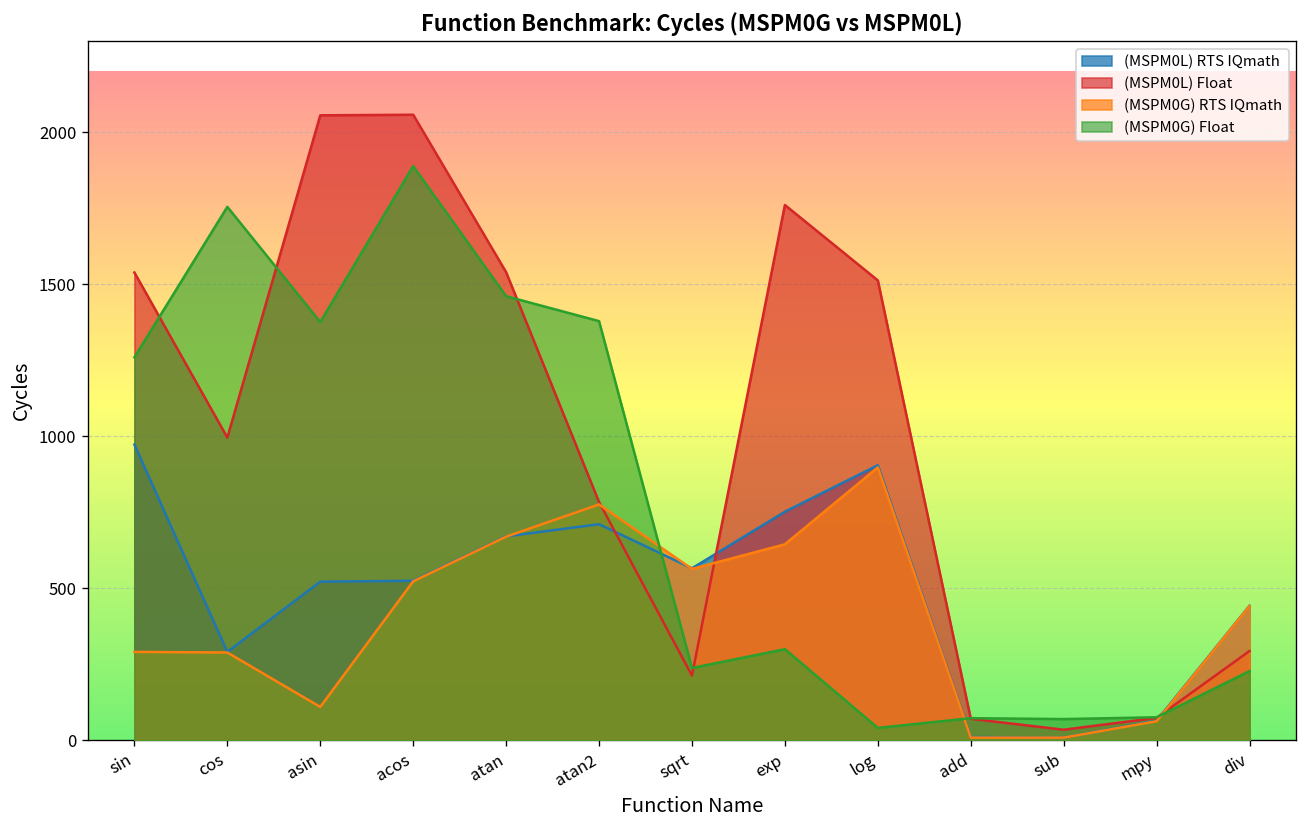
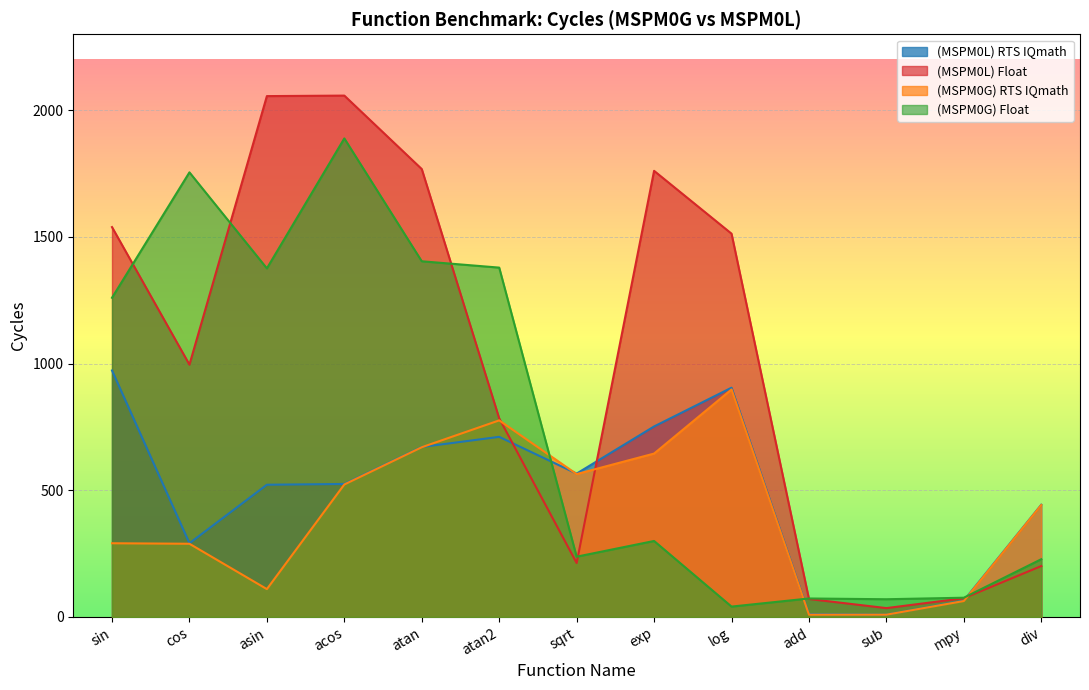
(MSPM0L) Float, atan: 1540 -> 1770
(MSPM0G) Float, atan: 1460 -> 1400
(MSPM0L) Float, div: 290 -> 200
